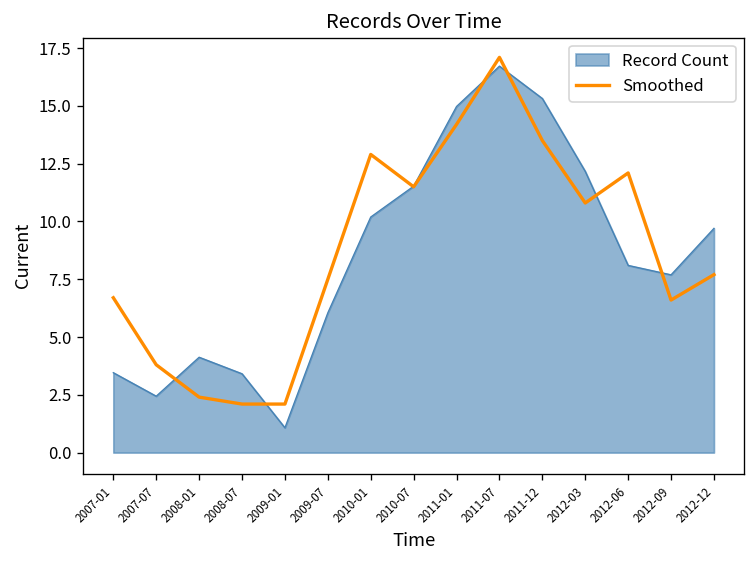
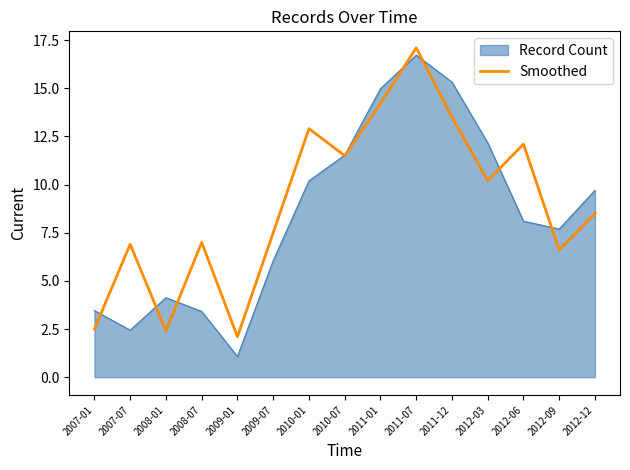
Smoothed, 2007-01: 6.7 -> 2.5
Smoothed, 2007-07: 3.8 -> 6.9
Smoothed, 2008-07: 2.1 -> 7.0
Smoothed, 2012-03: 10.8 -> 10.2
Smoothed, 2012-12: 7.7 -> 8.5
